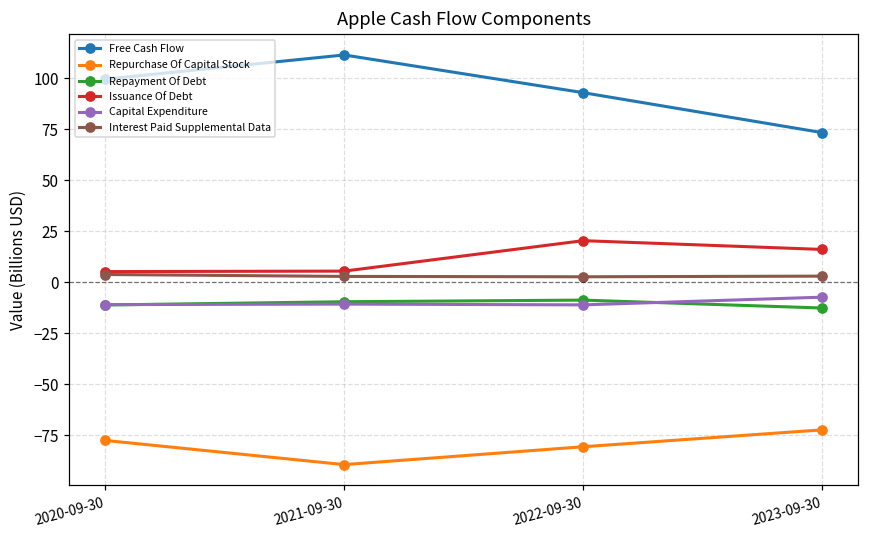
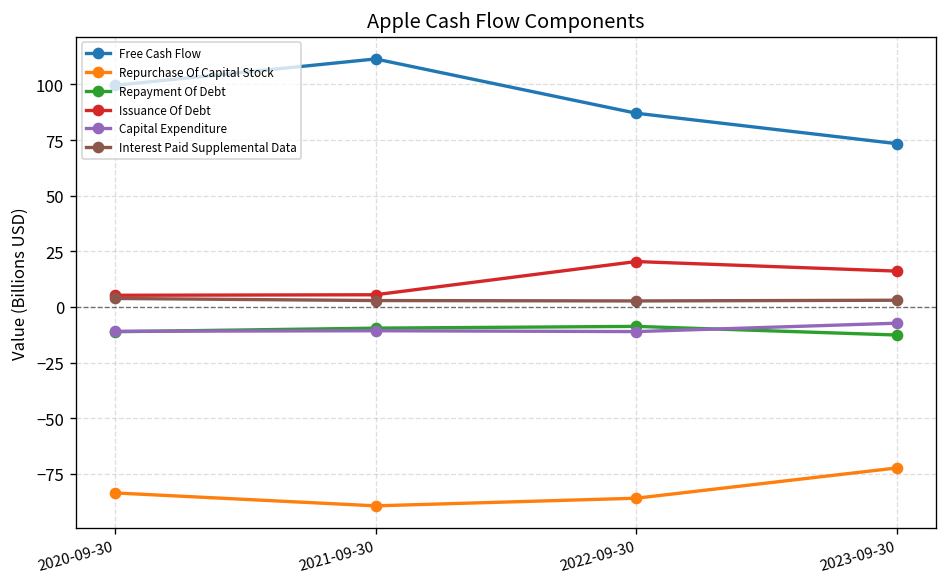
Repurchase Of Capital Stock, 2020-09-30: -78 -> -84
Free Cash Flow, 2022-09-30: 93 -> 87
Repurchase Of Capital Stock, 2022-09-30: -81 -> -86
